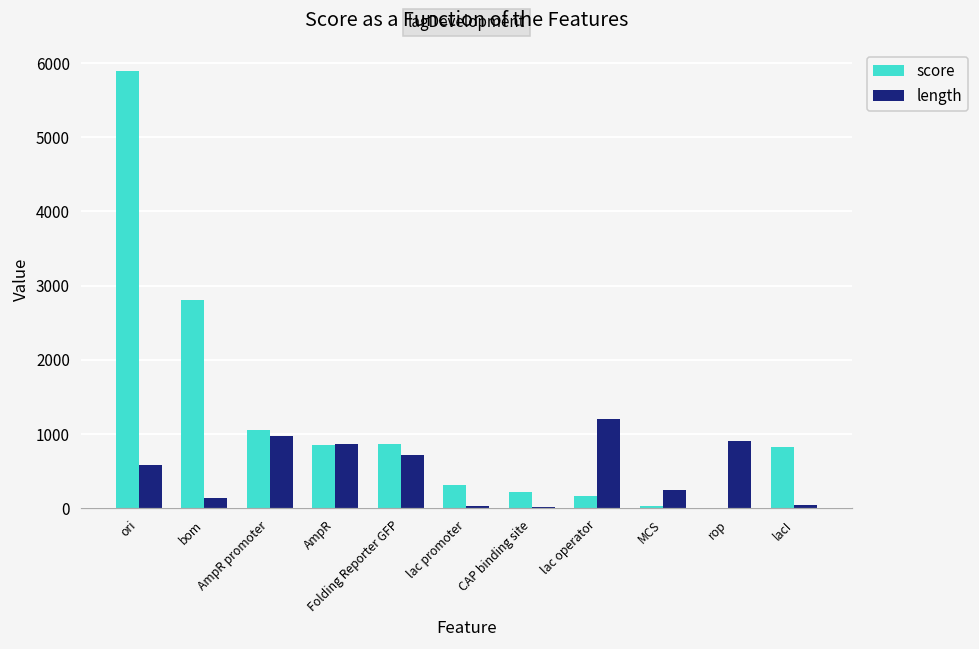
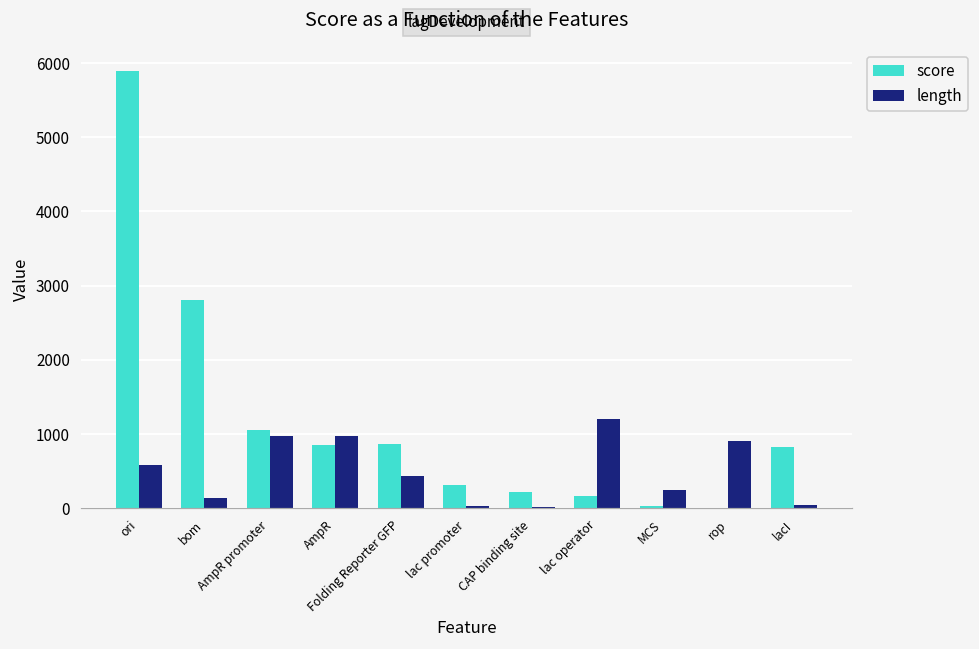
length, AmpR: 900 -> 1000
length, Folding Reporter GFP: 700 -> 400
